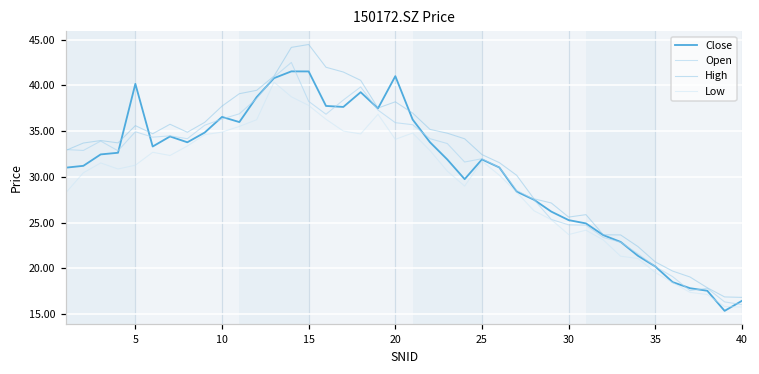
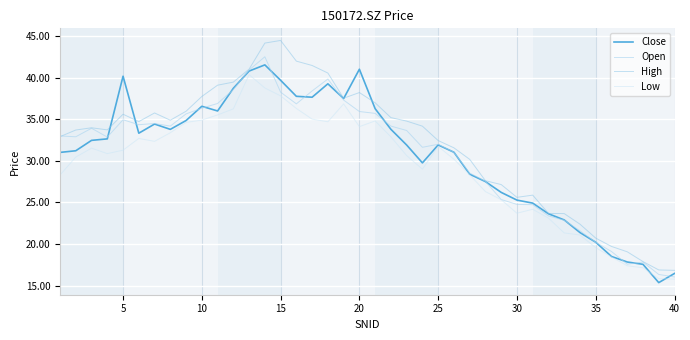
Close, 15: 42 -> 40
